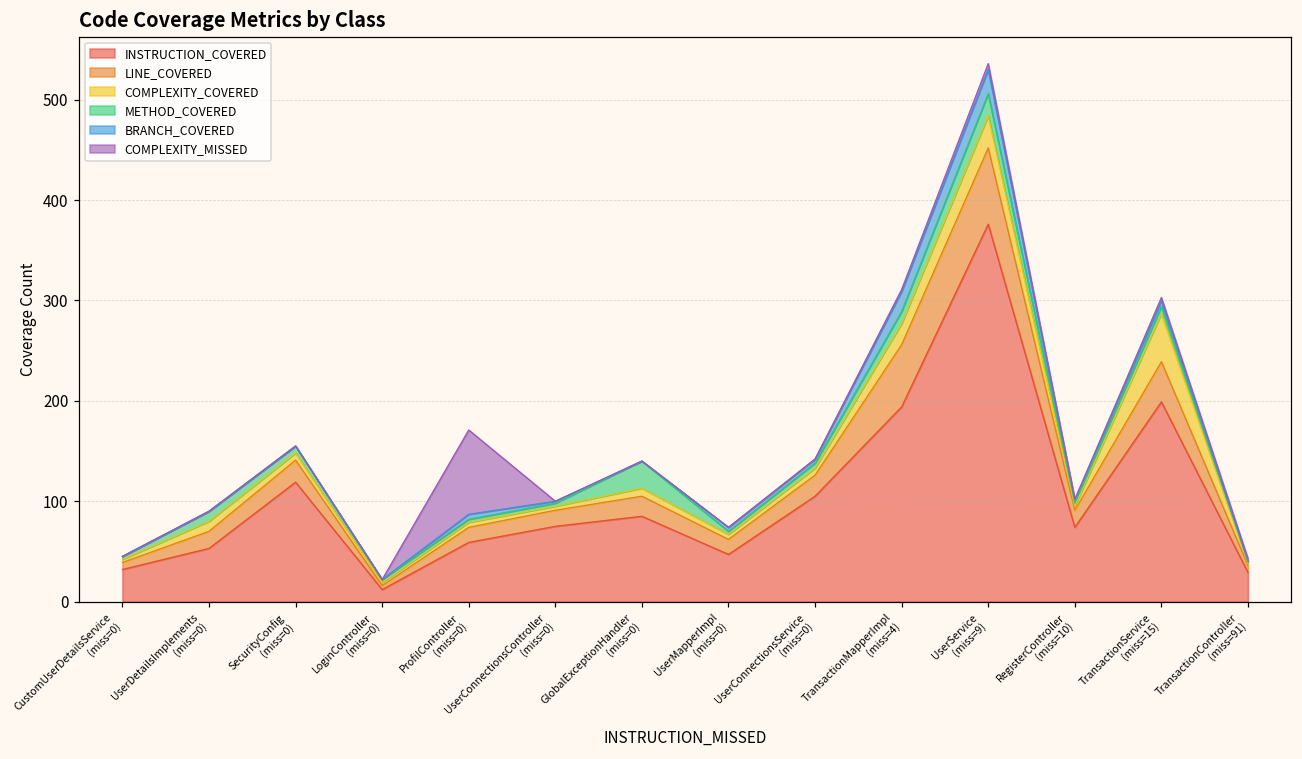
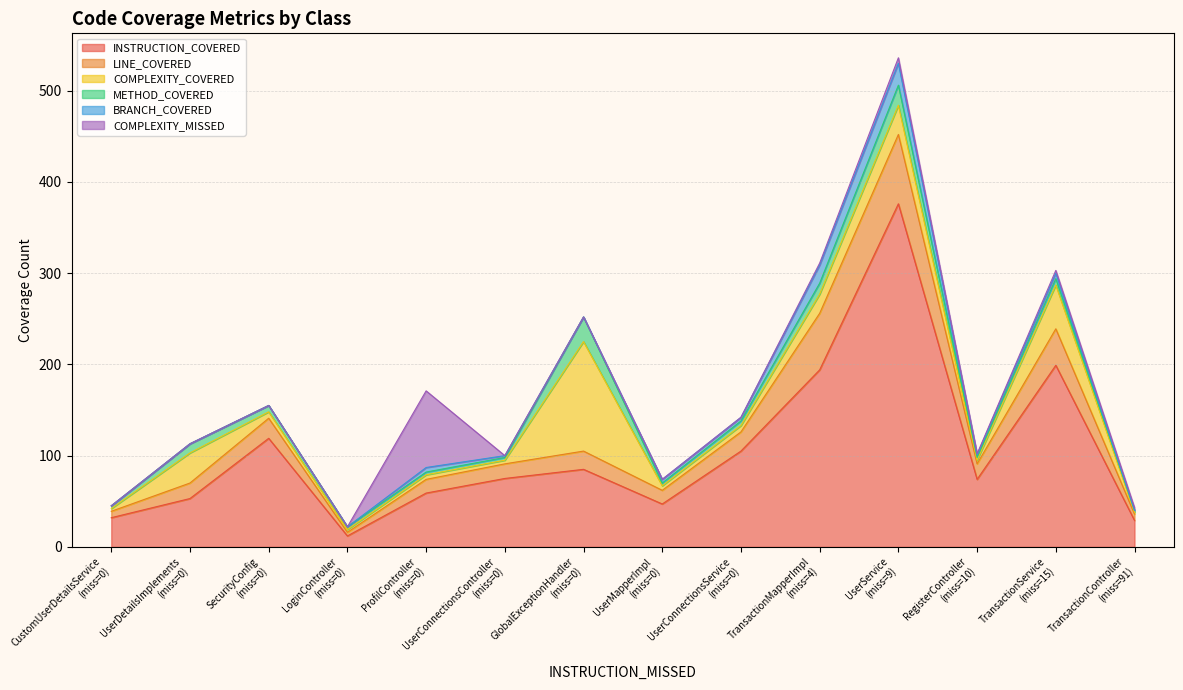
COMPLEXITY_COVERED, UserDetailsImplements (miss=0): 10 -> 30
COMPLEXITY_COVERED, GlobalExceptionHandler (miss=0): 10 -> 120
